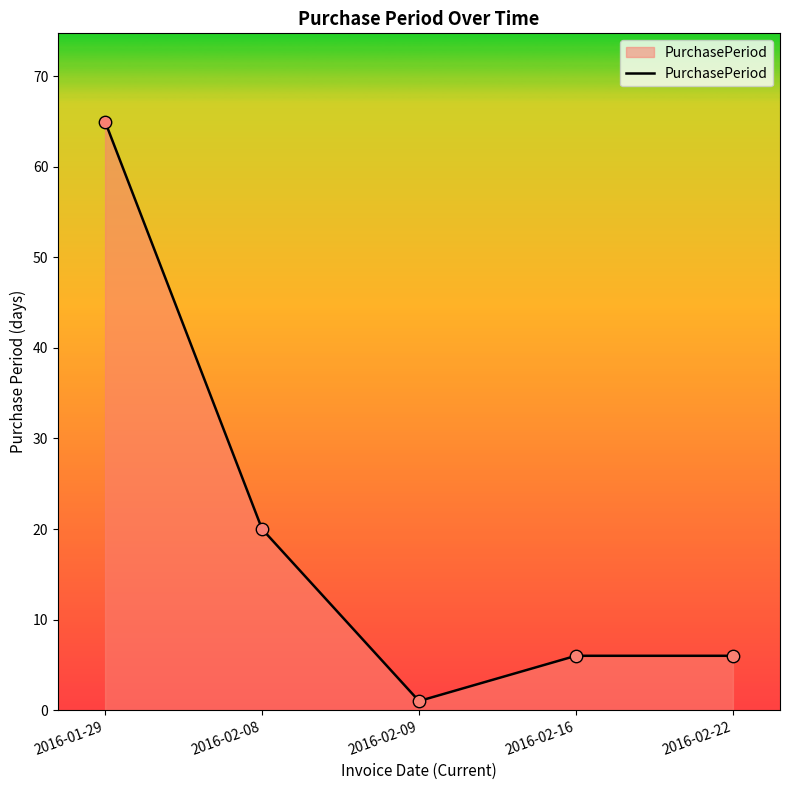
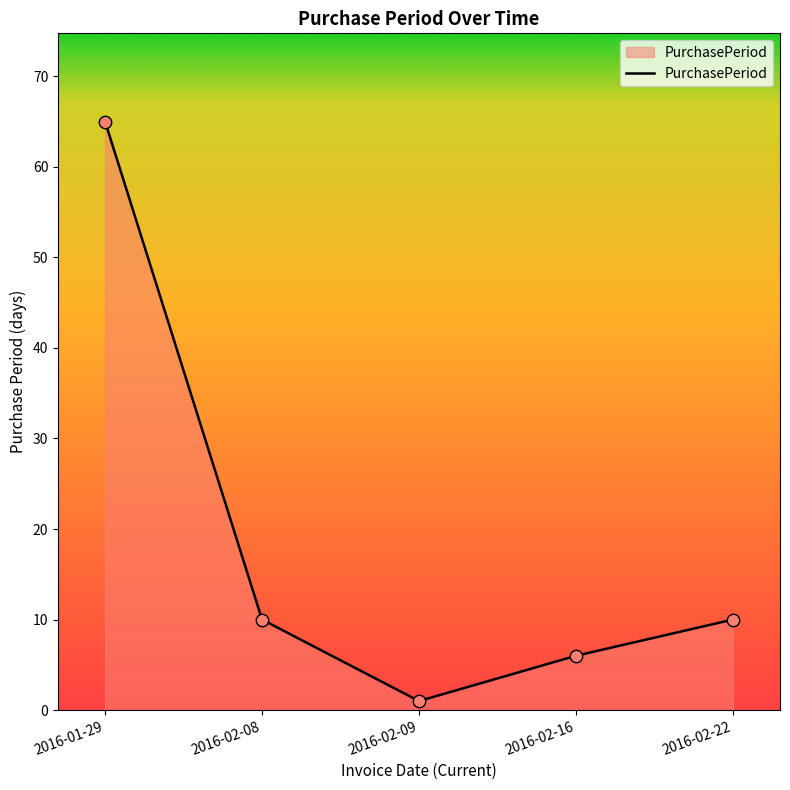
2016-02-08: 20 -> 10
2016-02-22: 6 -> 10
